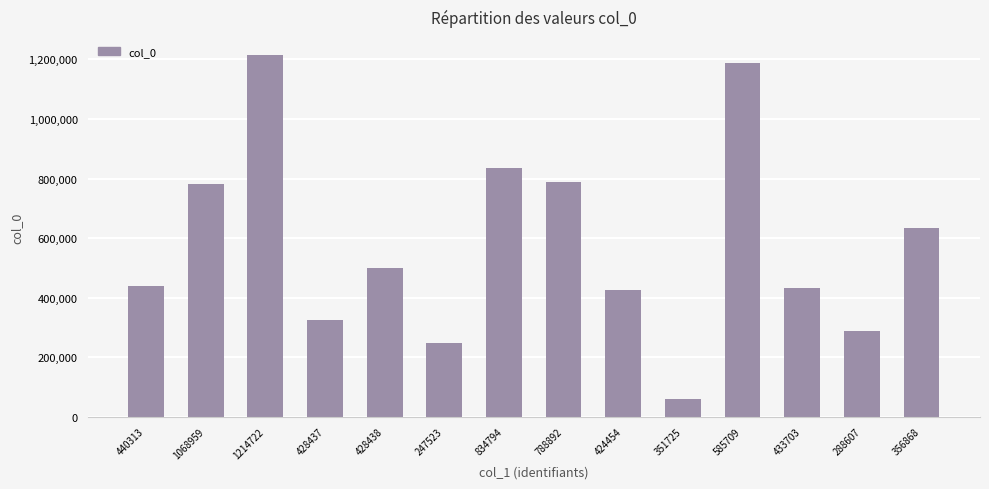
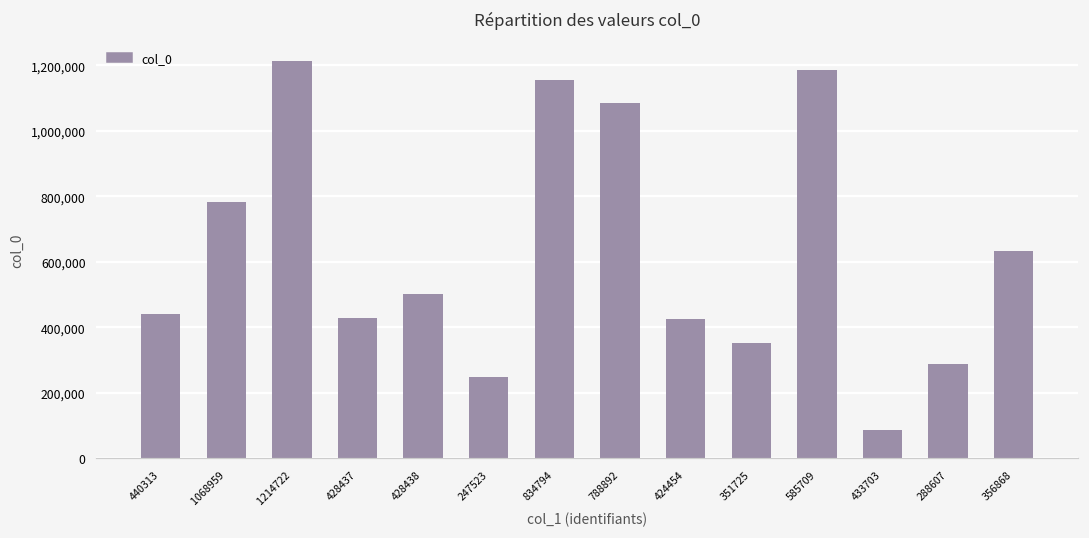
428437: 330,000 -> 430,000
834794: 830,000 -> 1,160,000
788892: 790,000 -> 1,090,000
351725: 60,000 -> 350,000
433703: 430,000 -> 90,000
